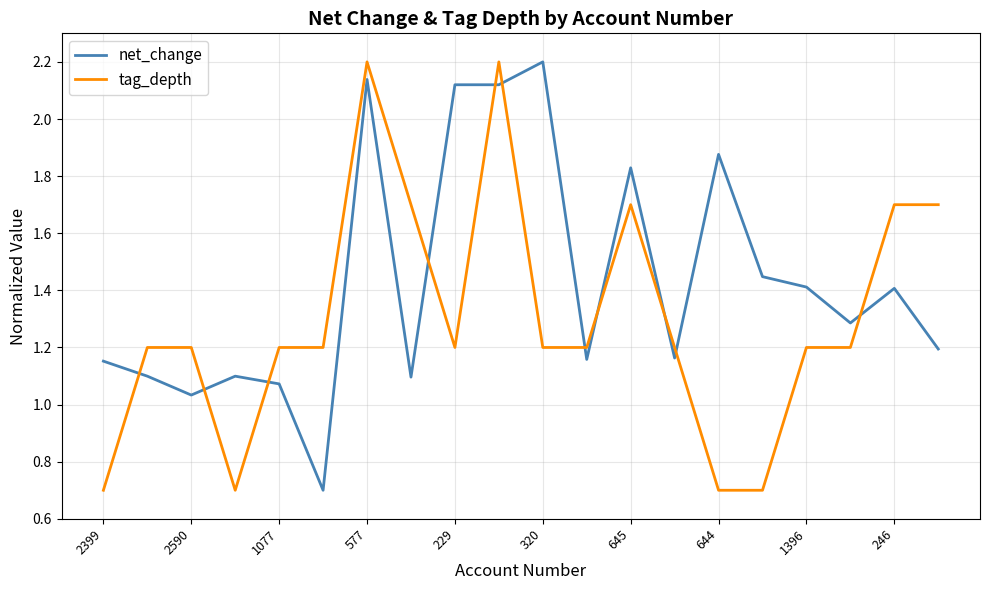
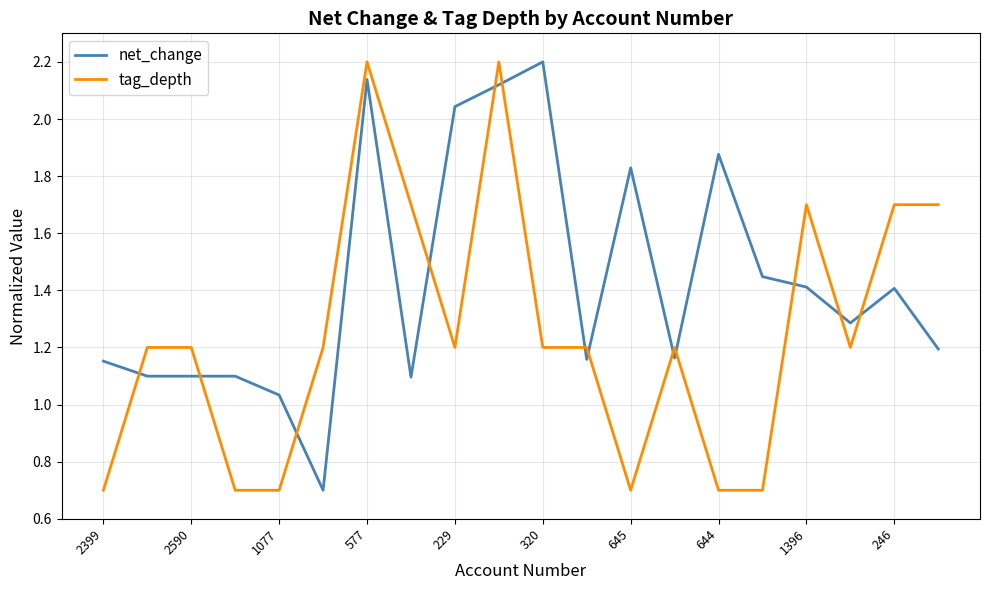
net_change, 2590: 1.03 -> 1.10
net_change, 1077: 1.07 -> 1.03
tag_depth, 1077: 1.20 -> 0.70
net_change, 229: 2.12 -> 2.04
tag_depth, 645: 1.70 -> 0.70
tag_depth, 1396: 1.20 -> 1.70
